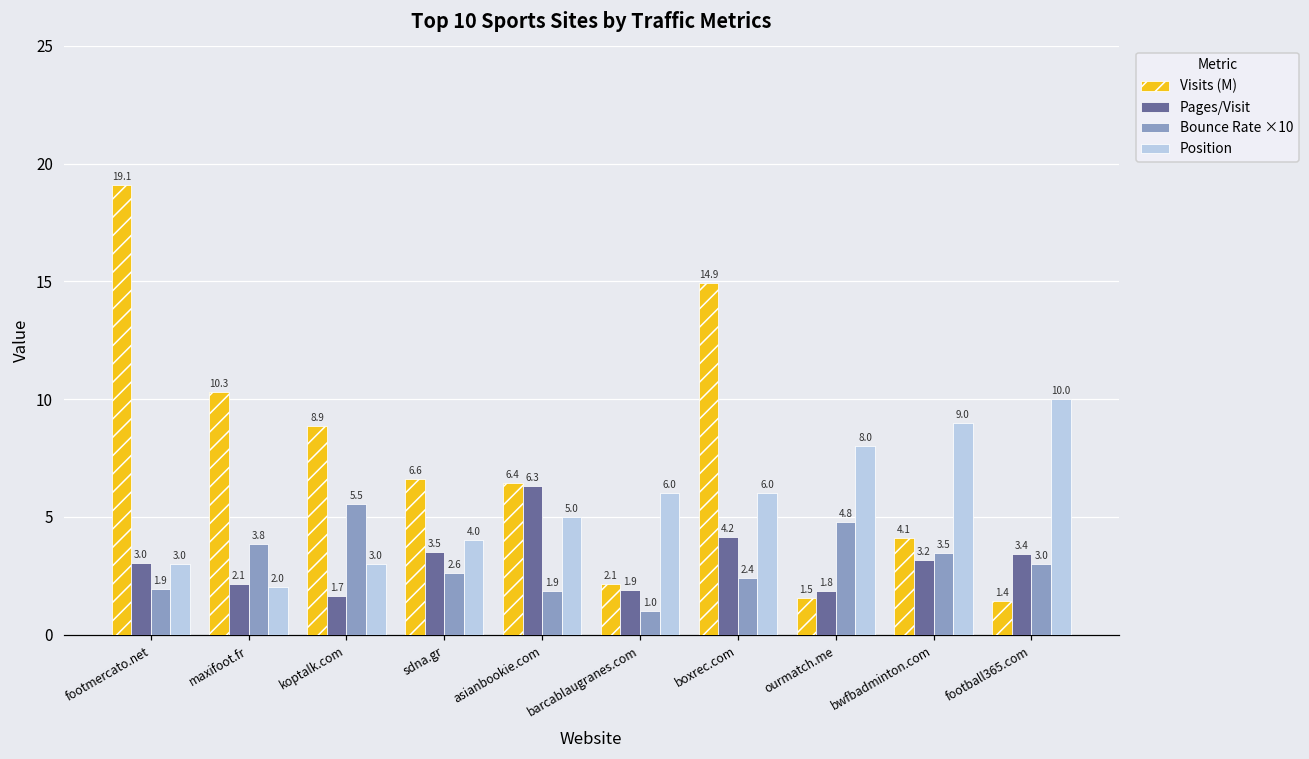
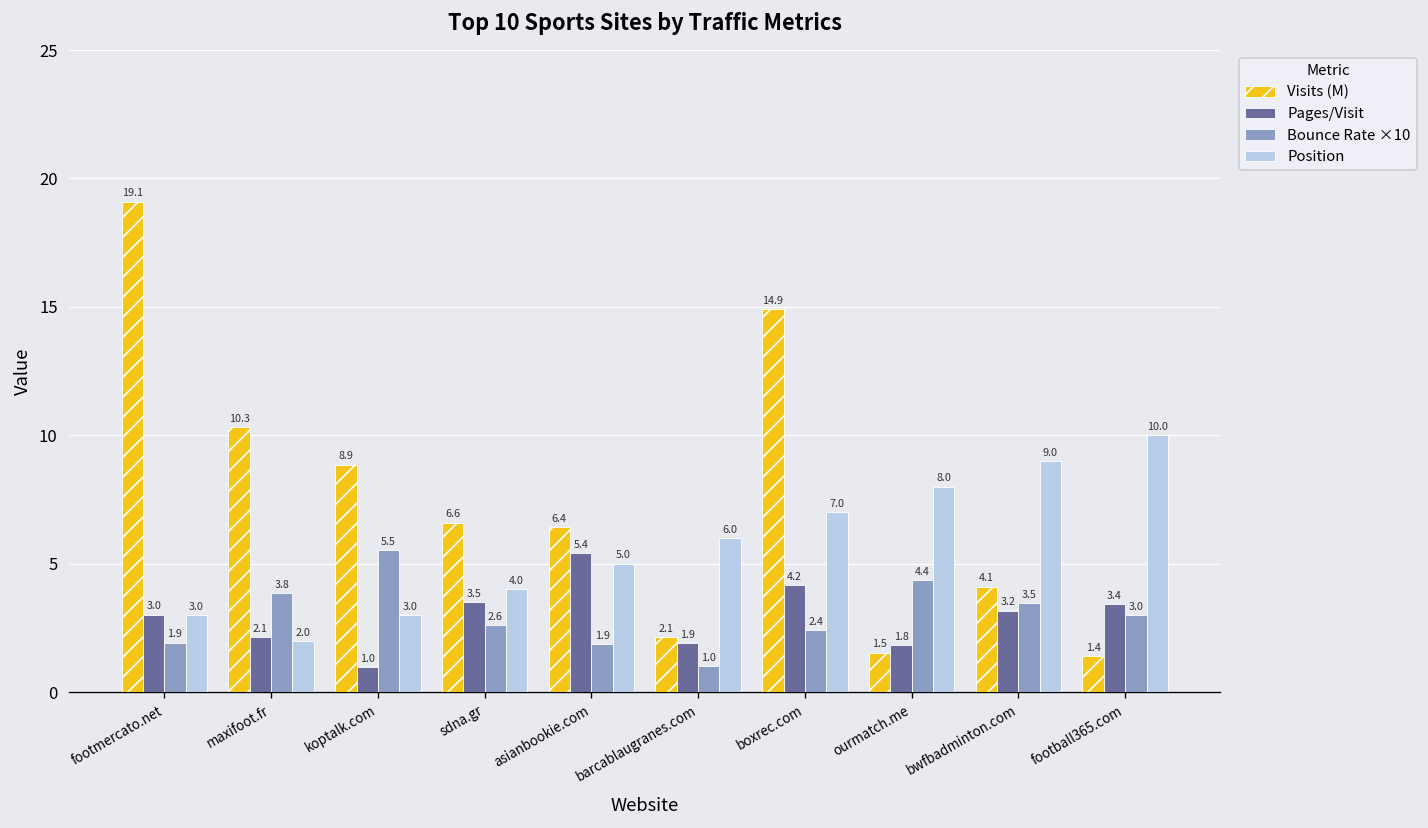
Pages/Visit, koptalk.com: 1.7 -> 1.0
Pages/Visit, asianbookie.com: 6.3 -> 5.4
Position, boxrec.com: 6.0 -> 7.0
Bounce Rate ×10, ourmatch.me: 4.8 -> 4.4
